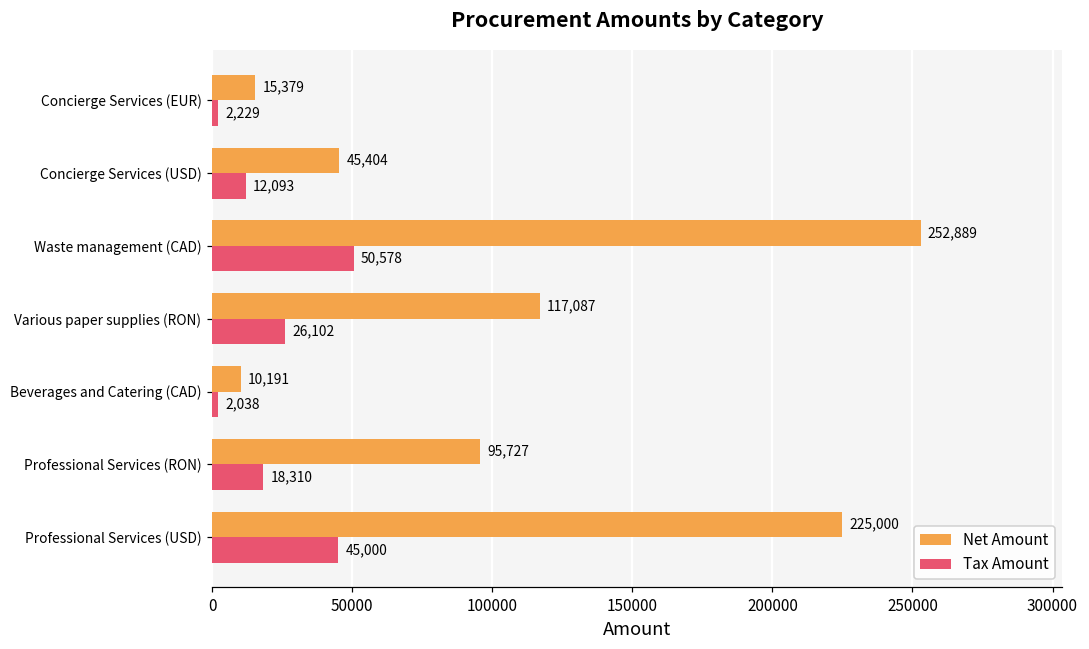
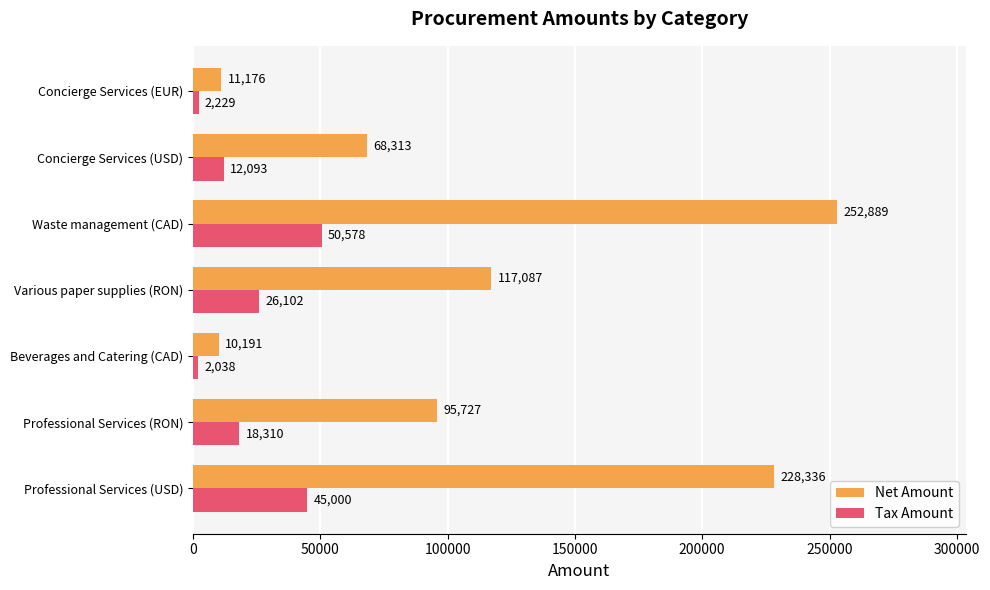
Net Amount, Concierge Services (EUR): 15,379 -> 11,176
Net Amount, Concierge Services (USD): 45,404 -> 68,313
Net Amount, Professional Services (USD): 225,000 -> 228,336
